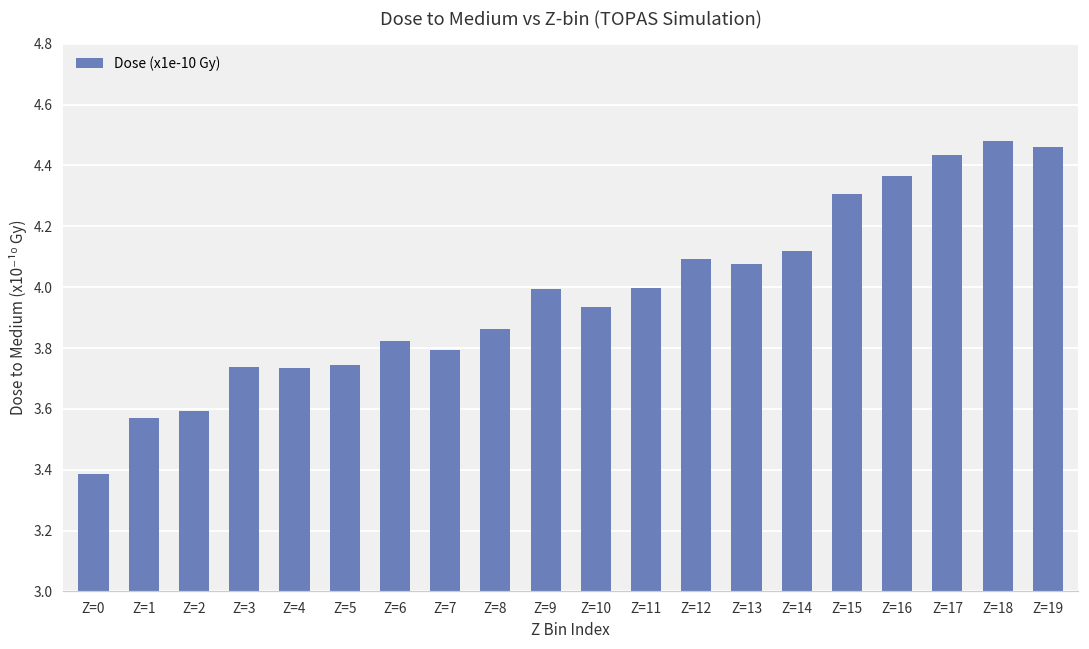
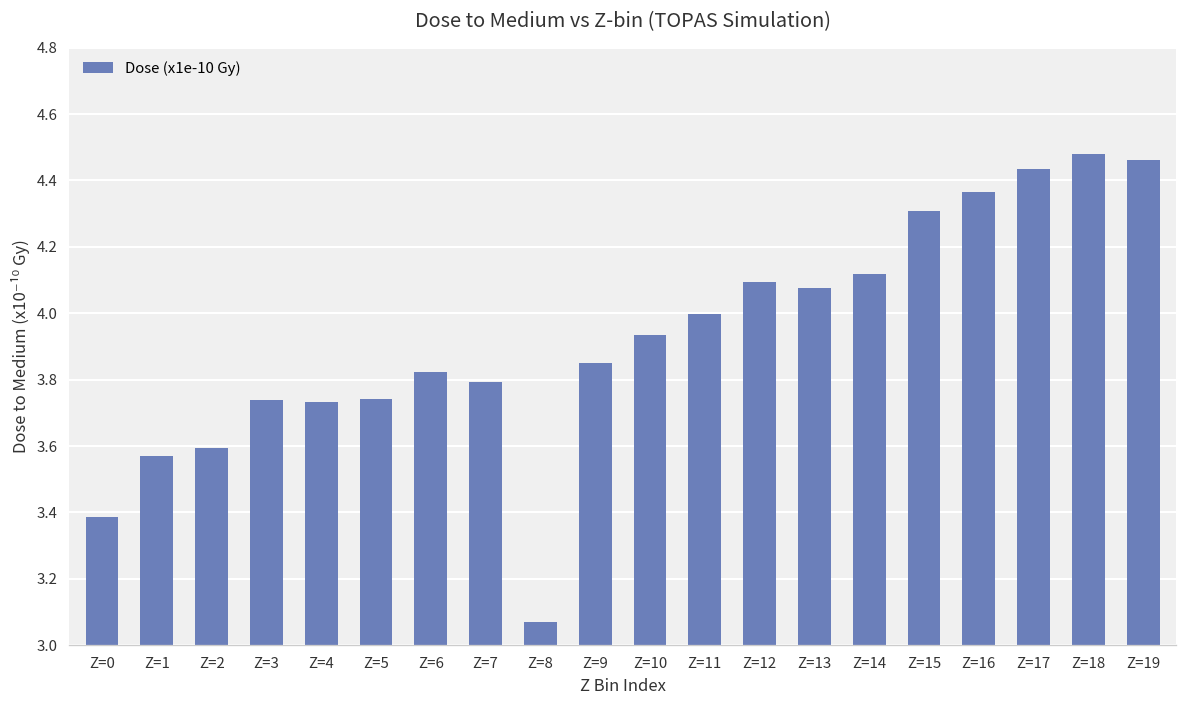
Z=8: 3.86 -> 3.07
Z=9: 3.99 -> 3.85
